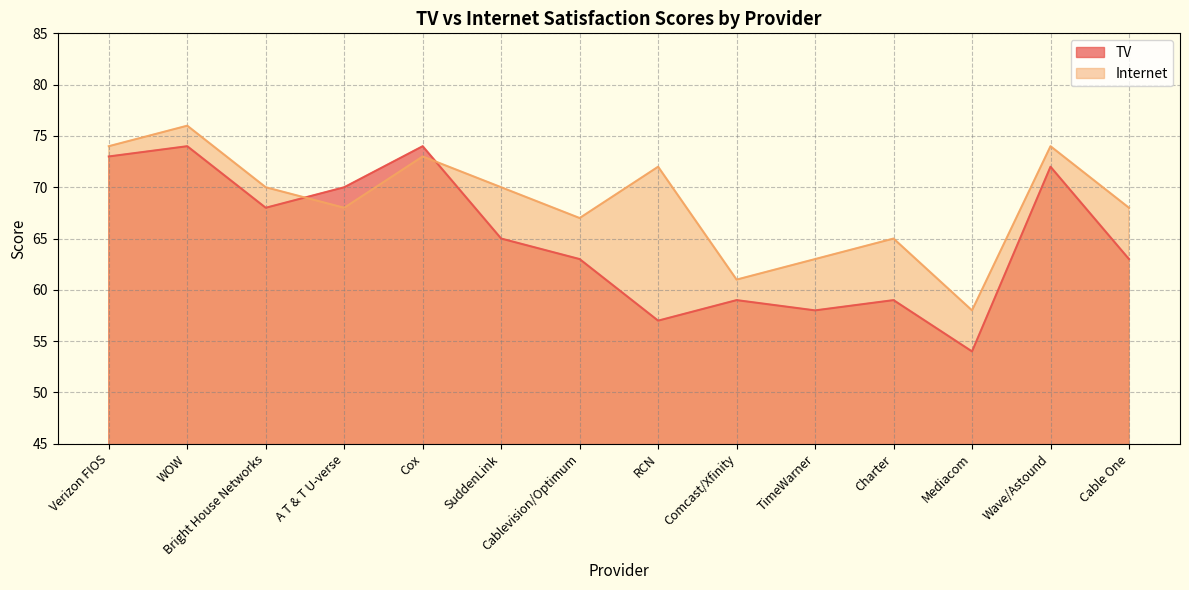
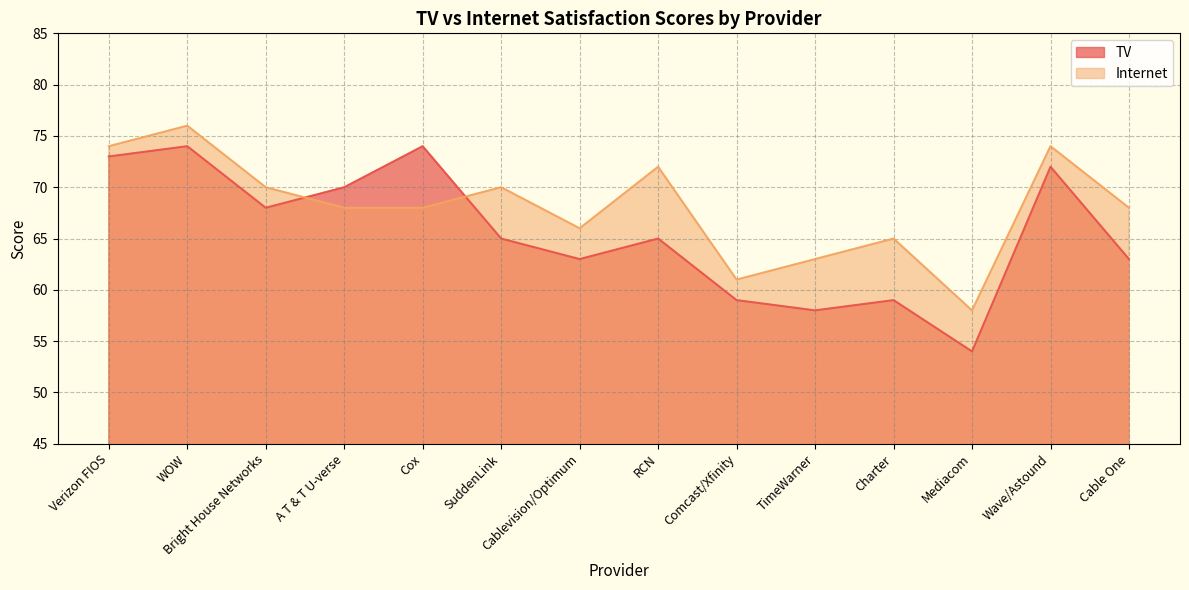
Internet, Cox: 73 -> 68
Internet, Cablevision/Optimum: 67 -> 66
TV, RCN: 57 -> 65
